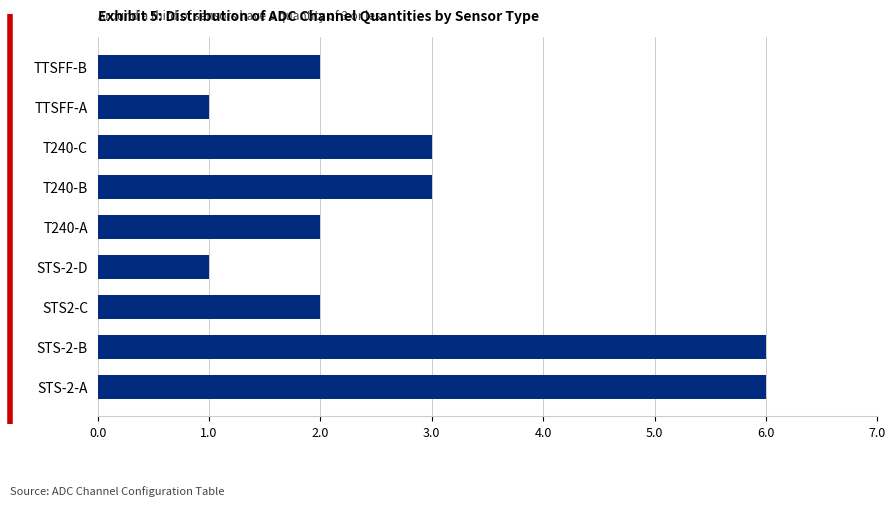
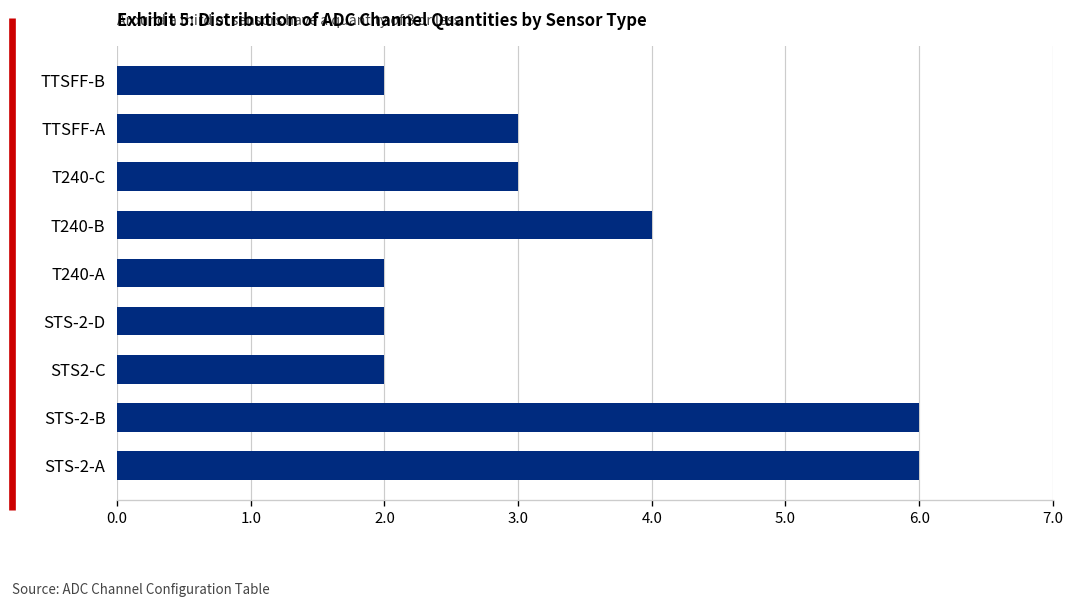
TTSFF-A: 1 -> 3
T240-B: 3 -> 4
STS-2-D: 1 -> 2
